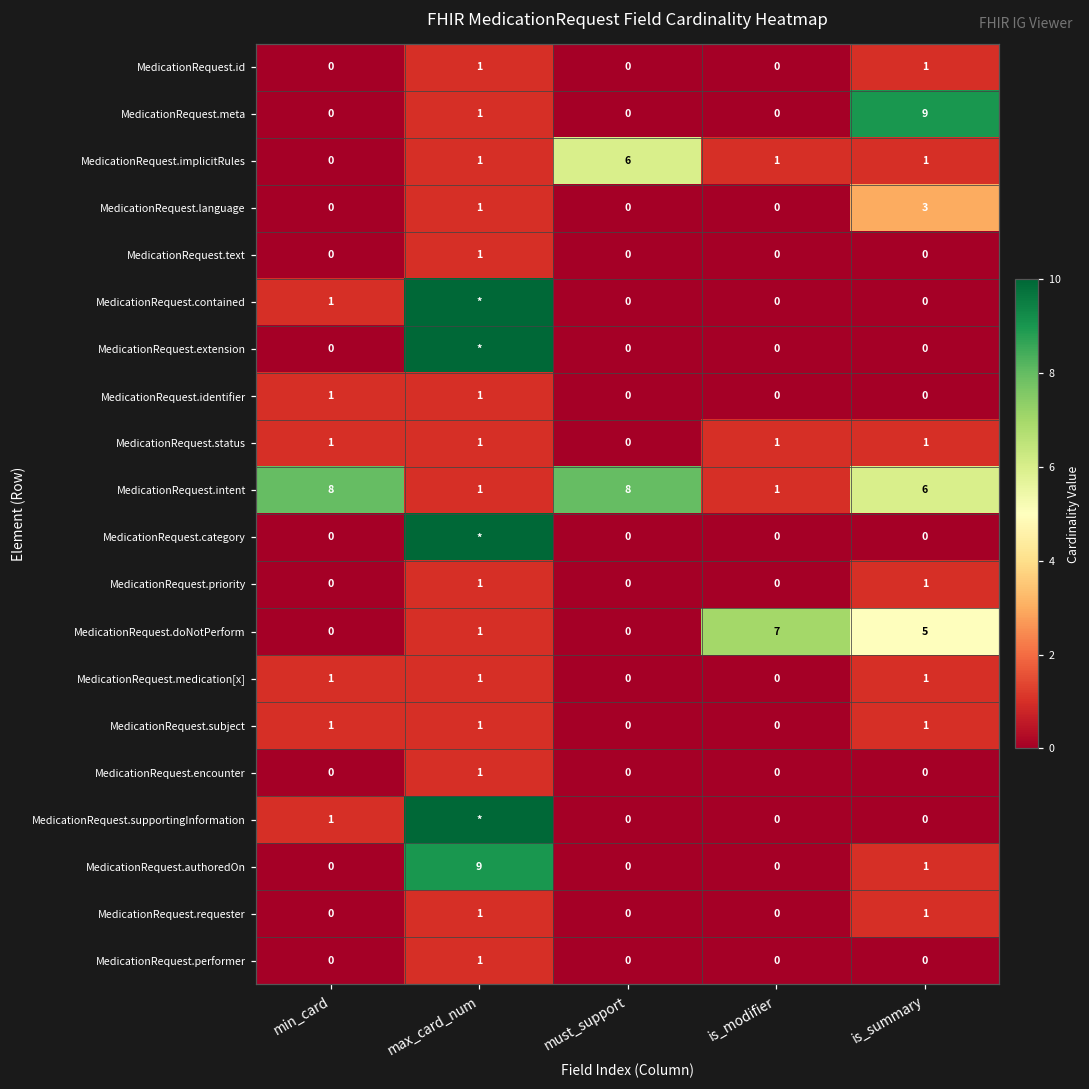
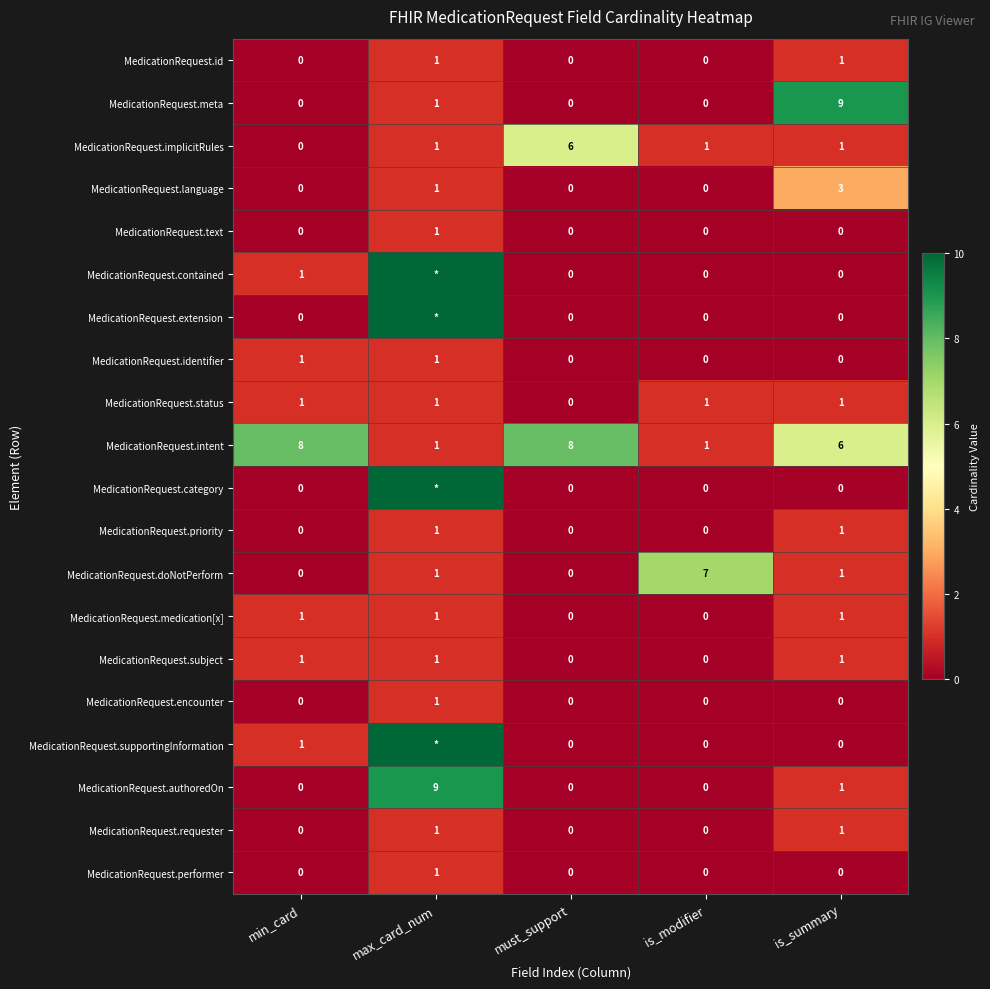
MedicationRequest.doNotPerform, is_summary: 5 -> 1
